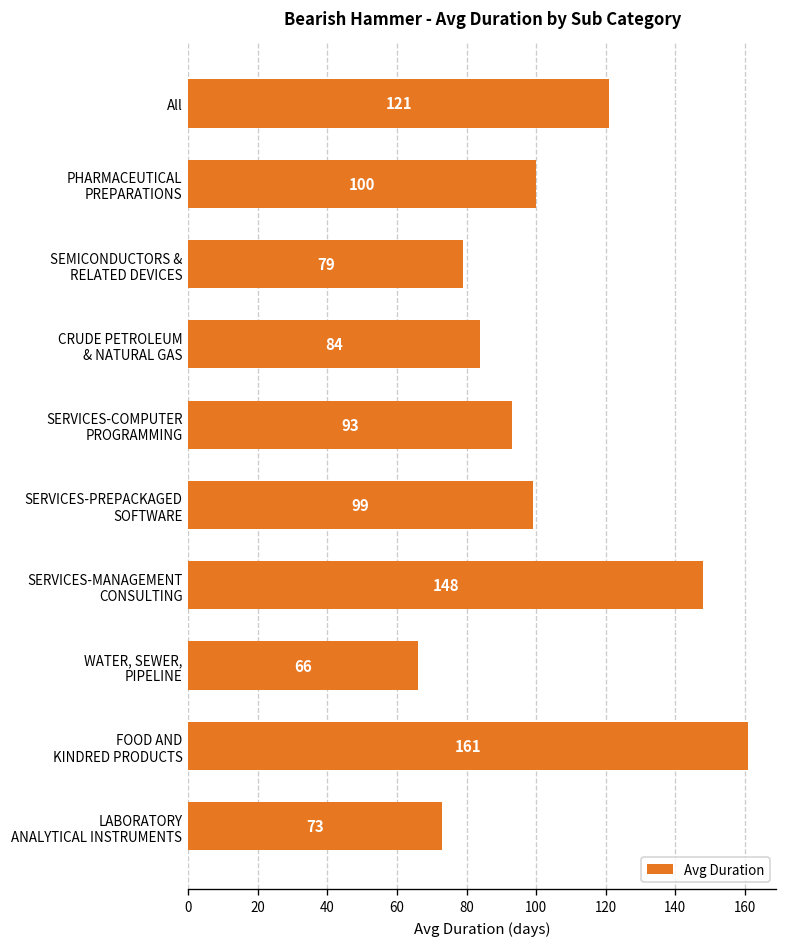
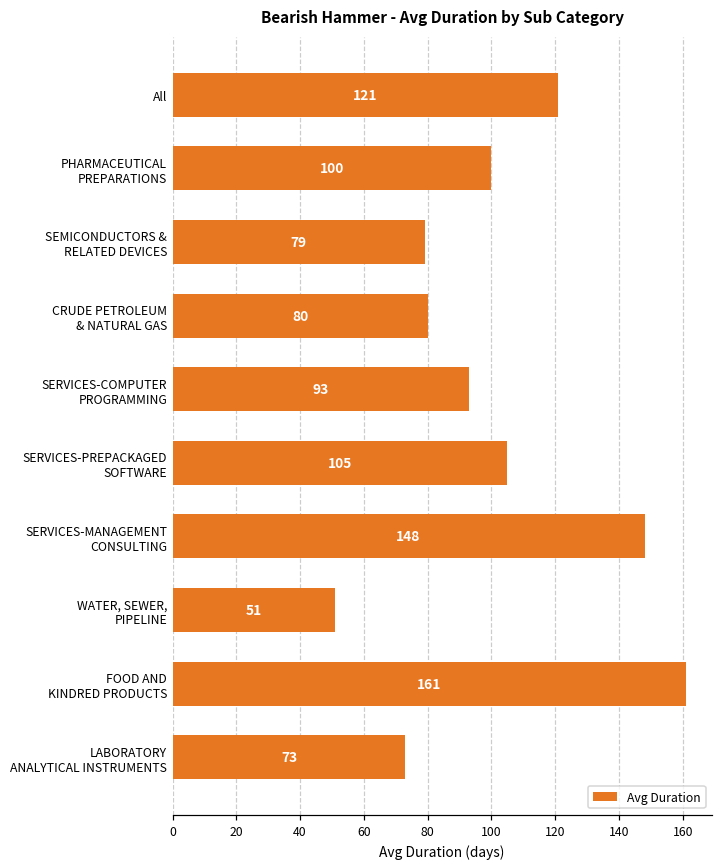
CRUDE PETROLEUM & NATURAL GAS: 84 -> 80
SERVICES-PREPACKAGED SOFTWARE: 99 -> 105
WATER, SEWER, PIPELINE: 66 -> 51
